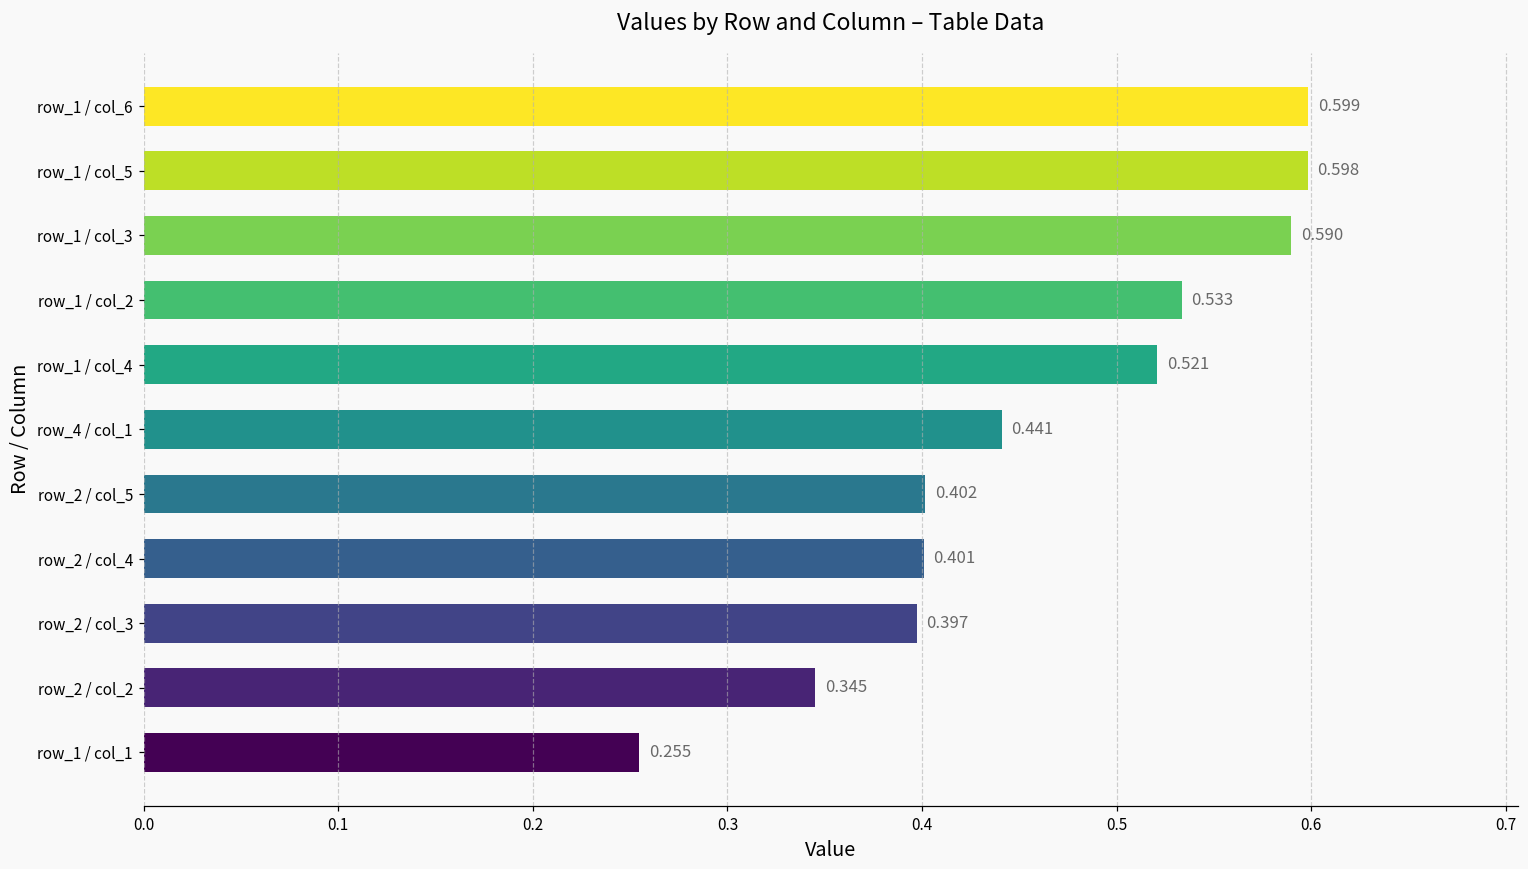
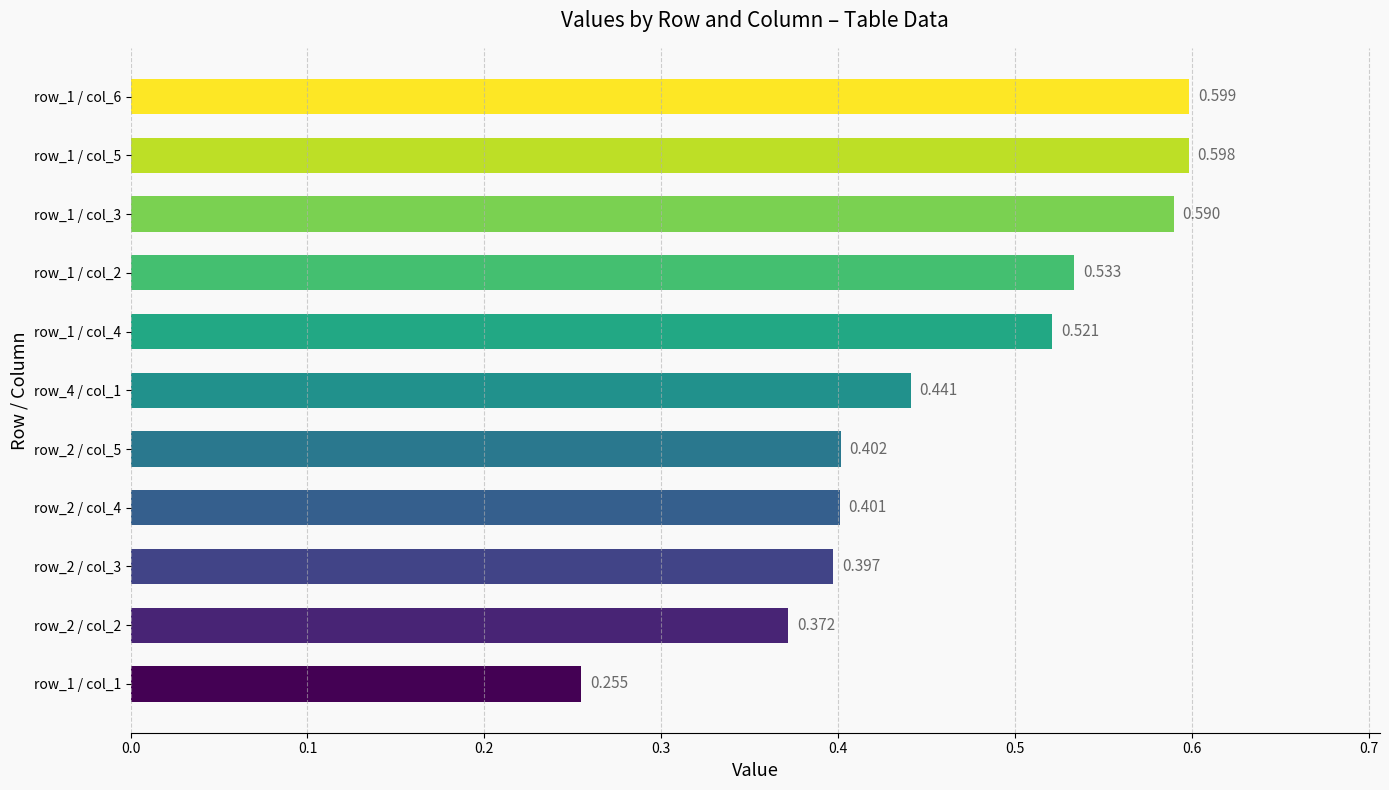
row_2 / col_2: 0.345 -> 0.372
